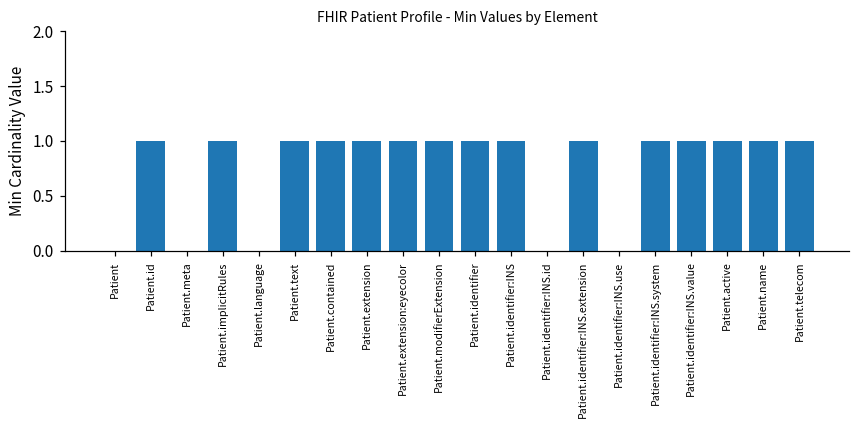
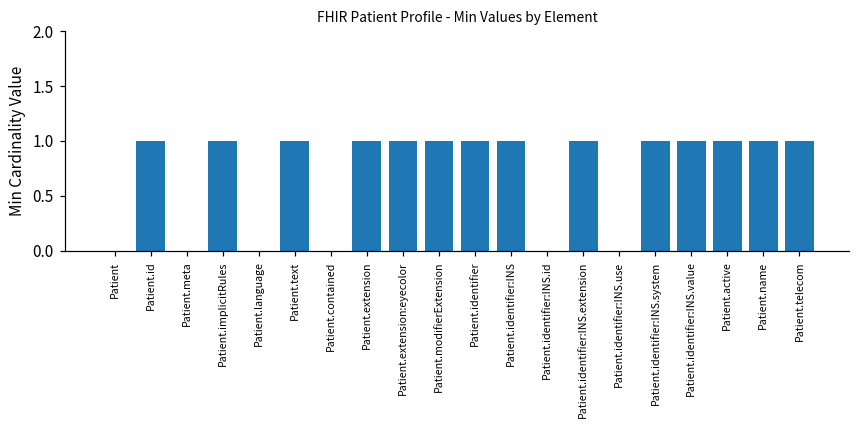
Patient.contained: 1 -> 0
